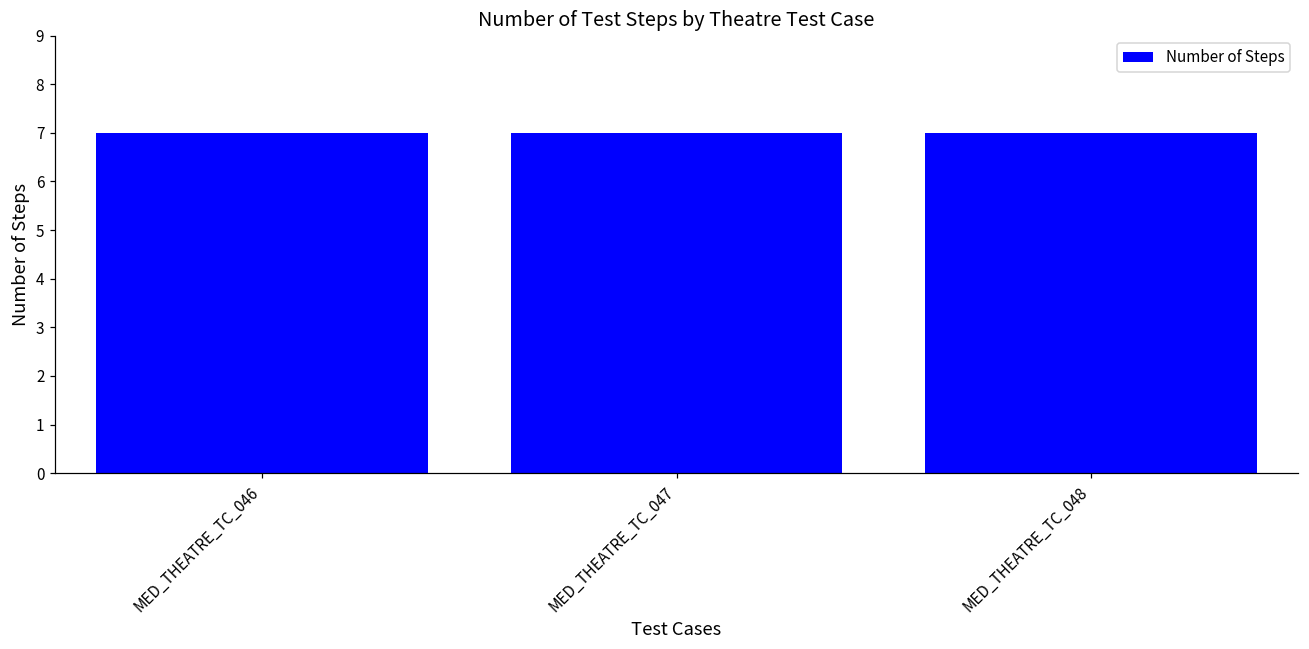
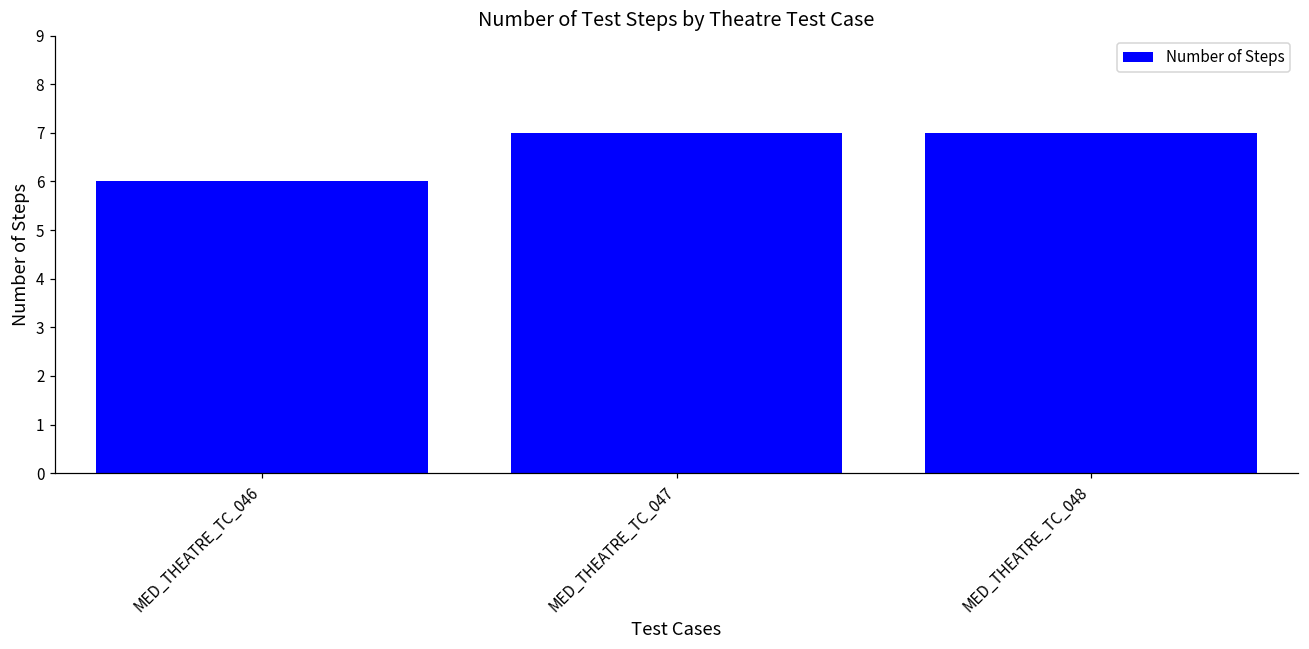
MED_THEATRE_TC_046: 7 -> 6
